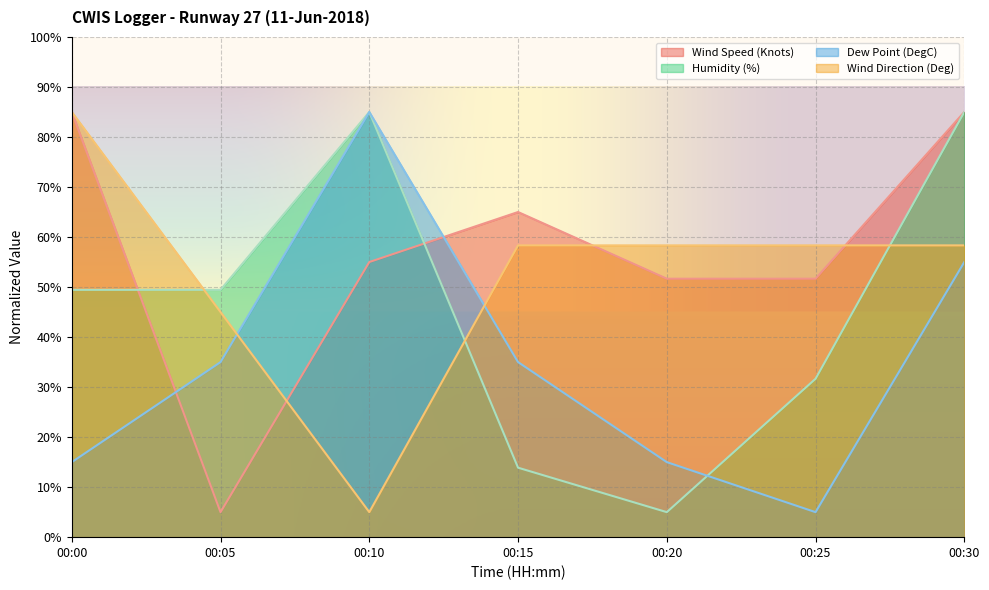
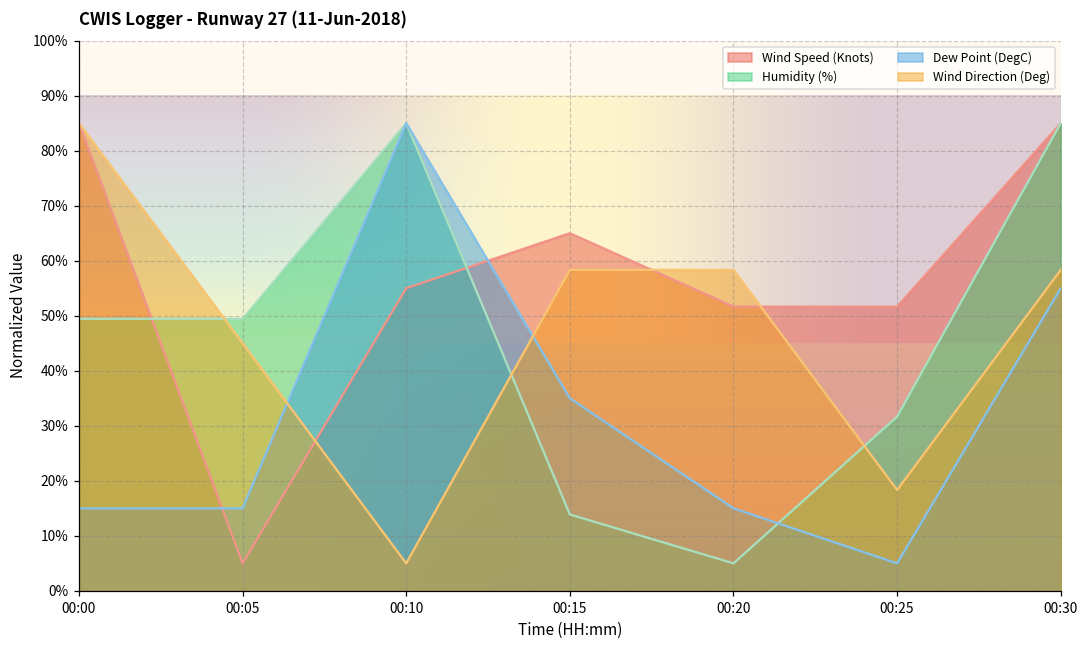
Dew Point (DegC), 00:05: 35% -> 15%
Wind Direction (Deg), 00:25: 58% -> 18%
